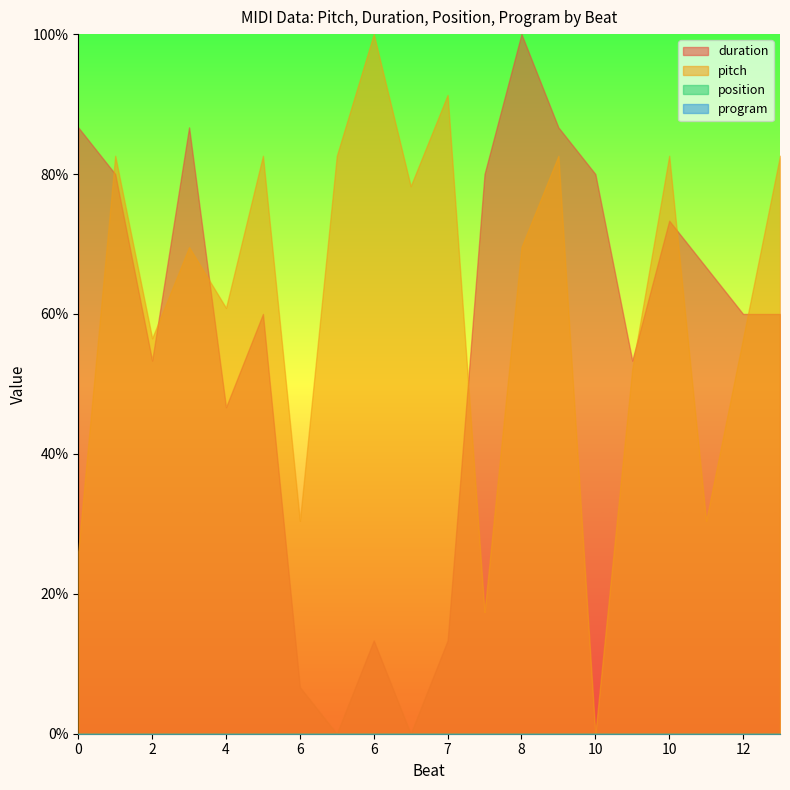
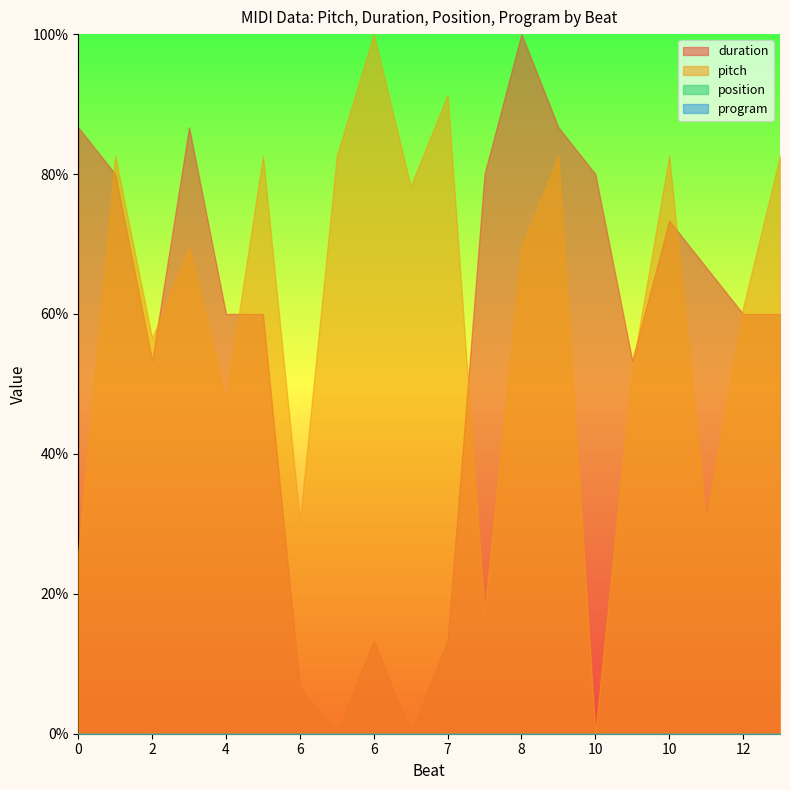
duration, 4: 47% -> 60%
pitch, 4: 61% -> 48%
pitch, 12: 57% -> 61%
